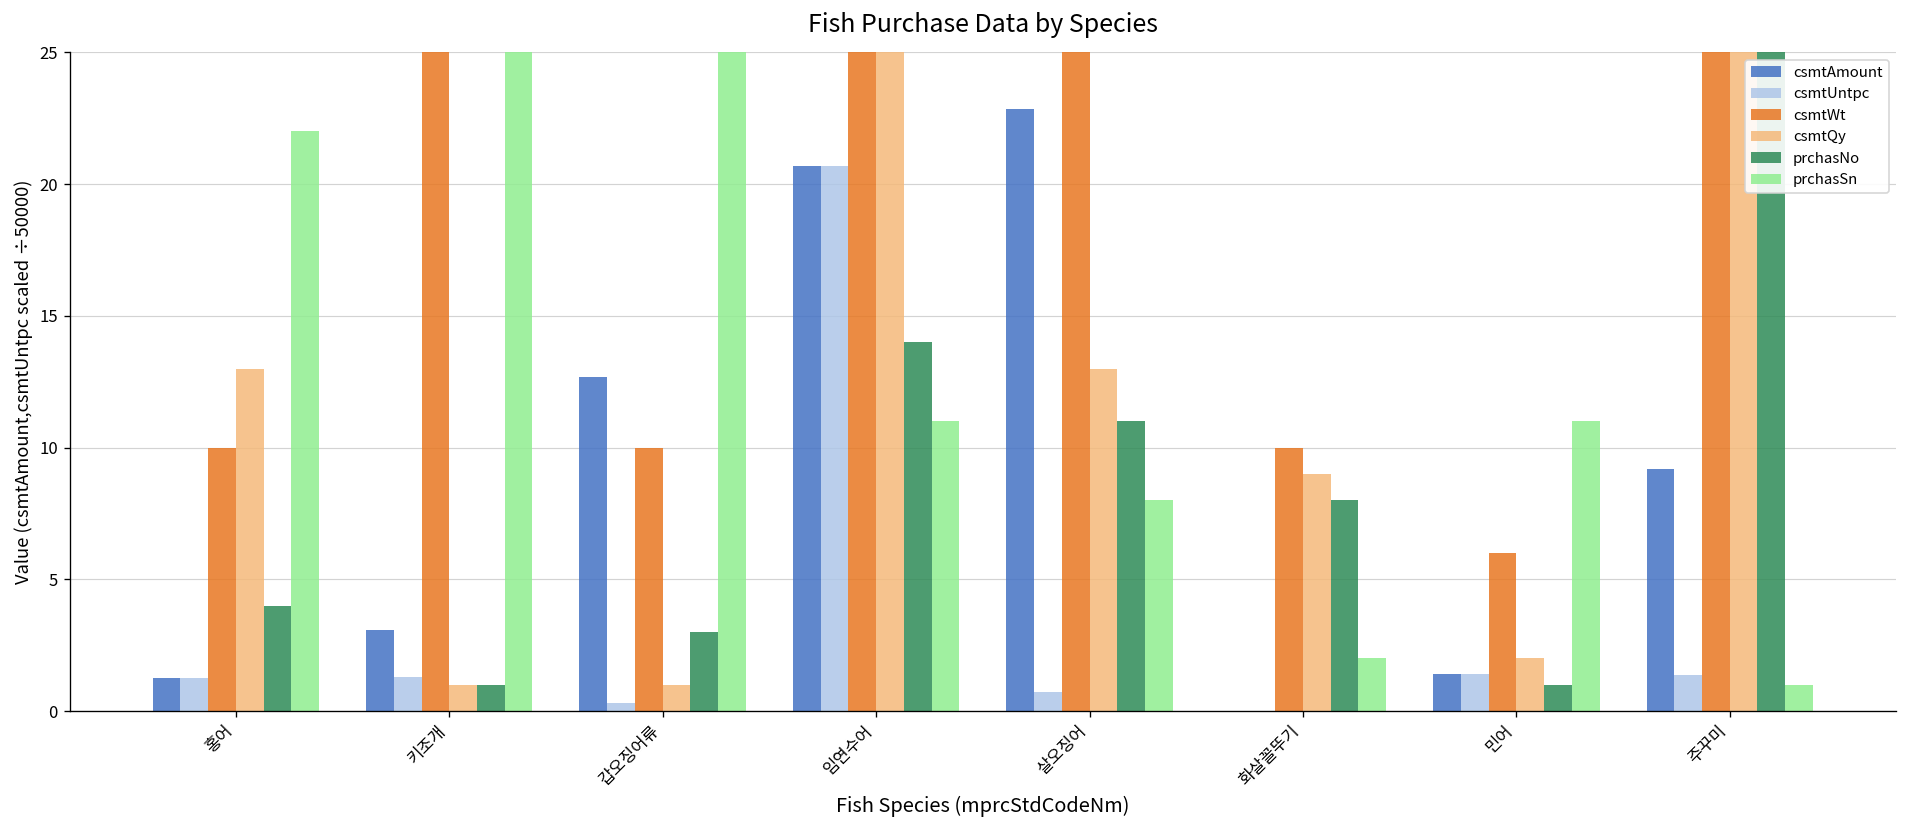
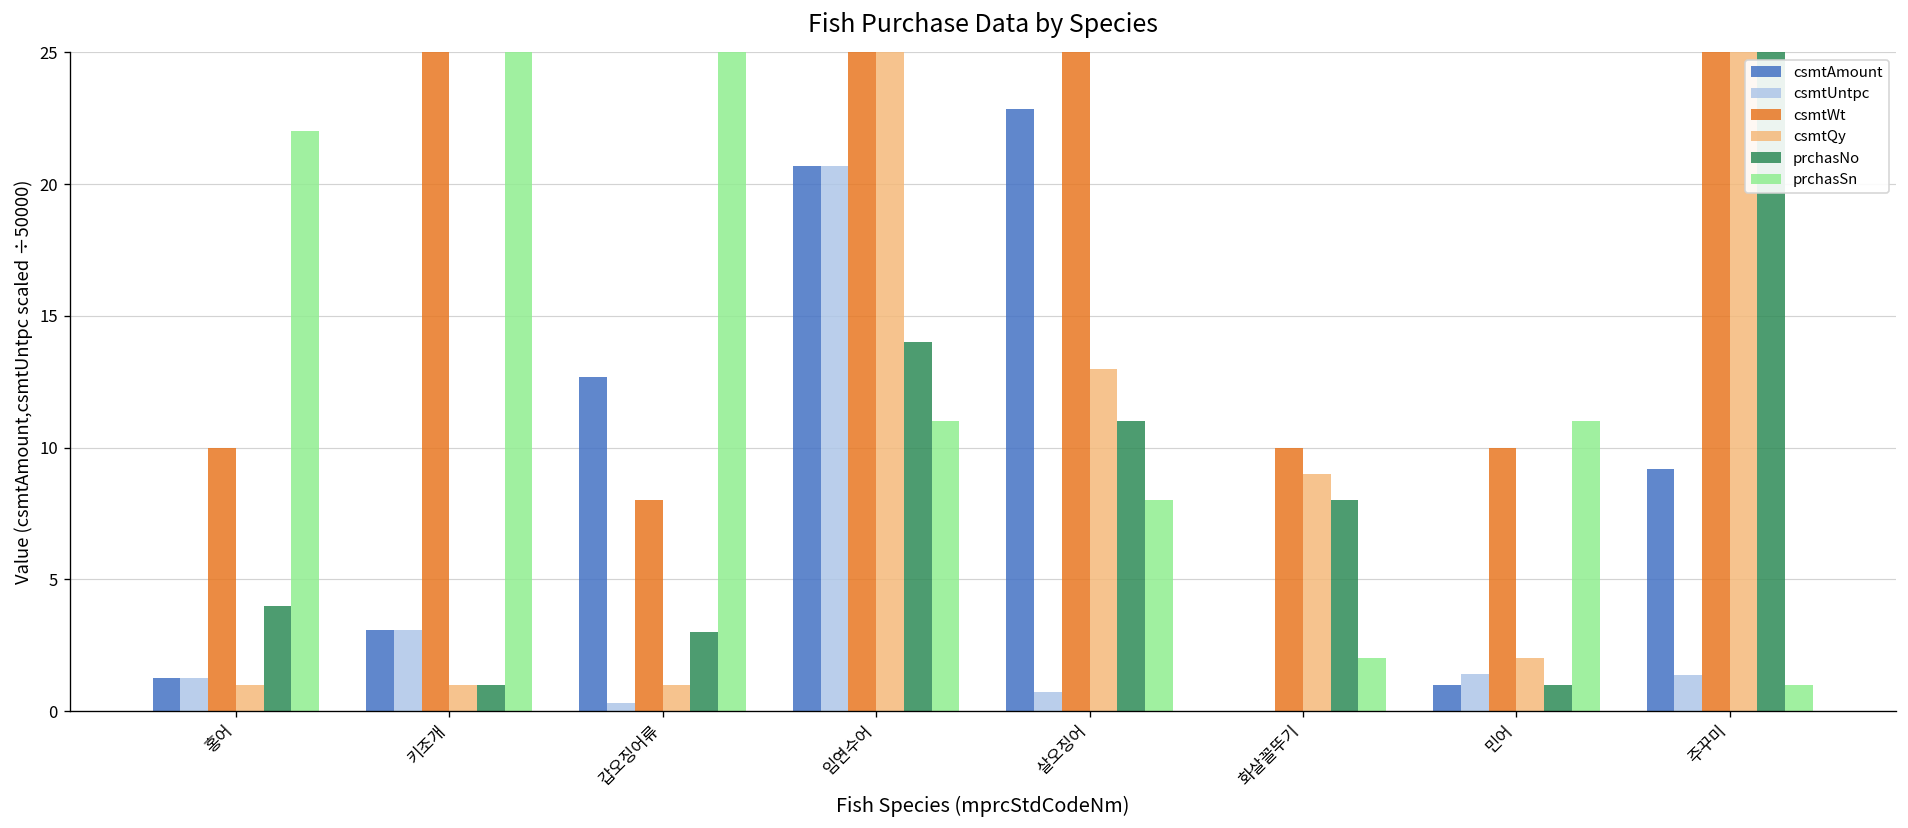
csmtQy, 홍어: 13 -> 1
csmtUntpc, 키조개: 1.3 -> 3.1
csmtWt, 갑오징어류: 10 -> 8
csmtAmount, 민어: 1.4 -> 1.0
csmtWt, 민어: 6 -> 10
